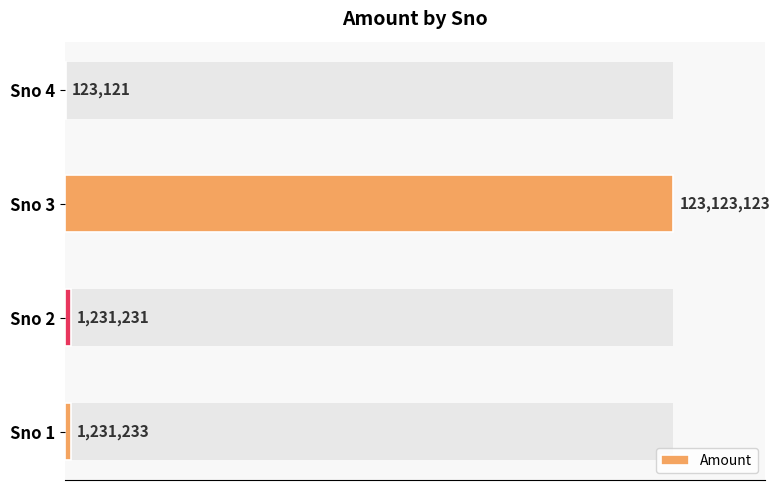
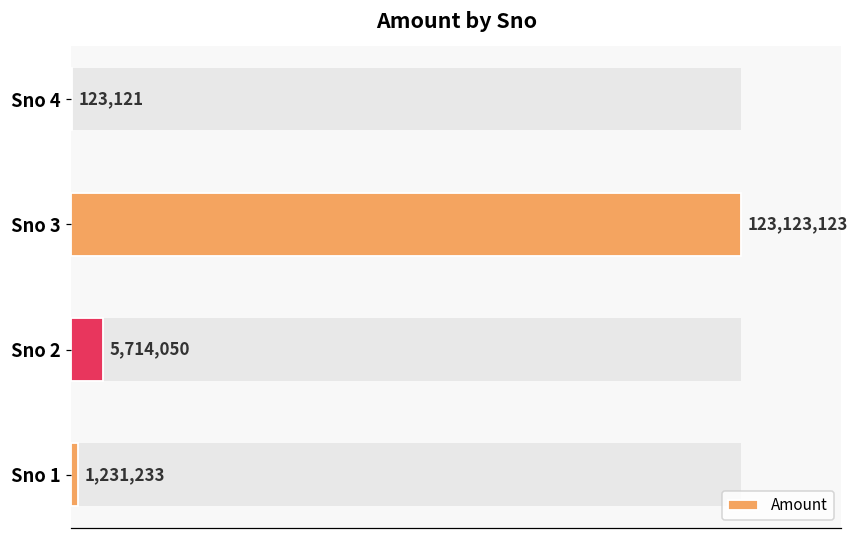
Amount, Sno 2: 1,231,231 -> 5,714,050
